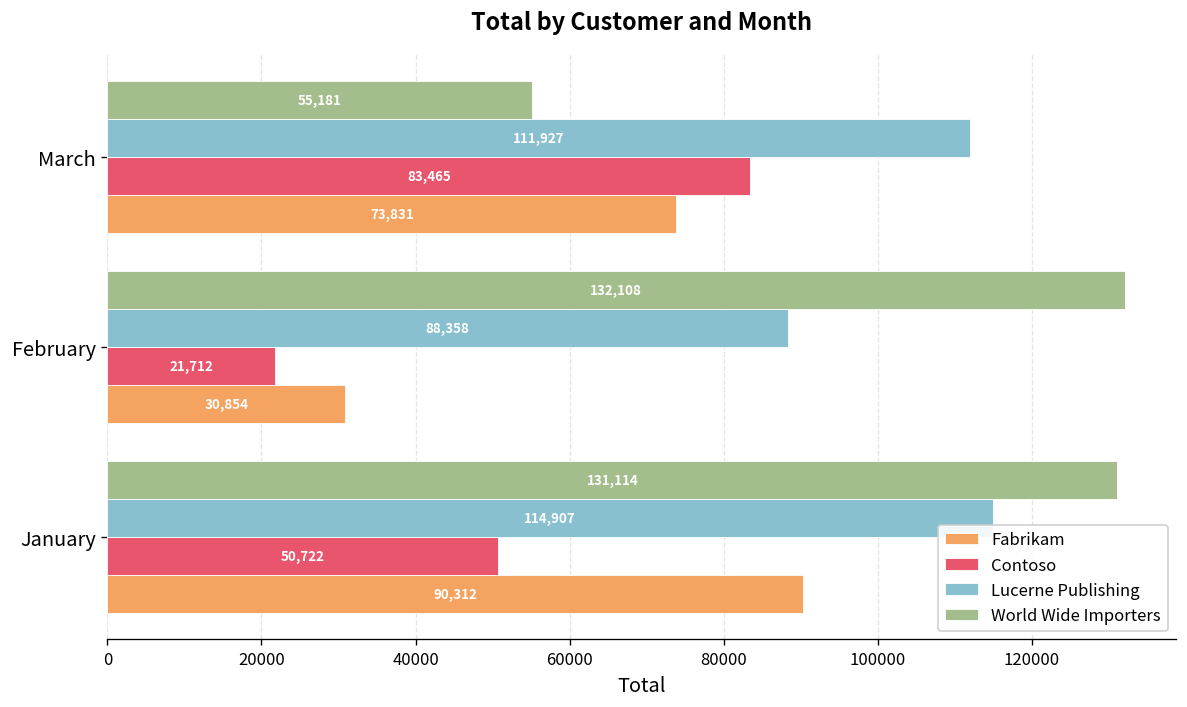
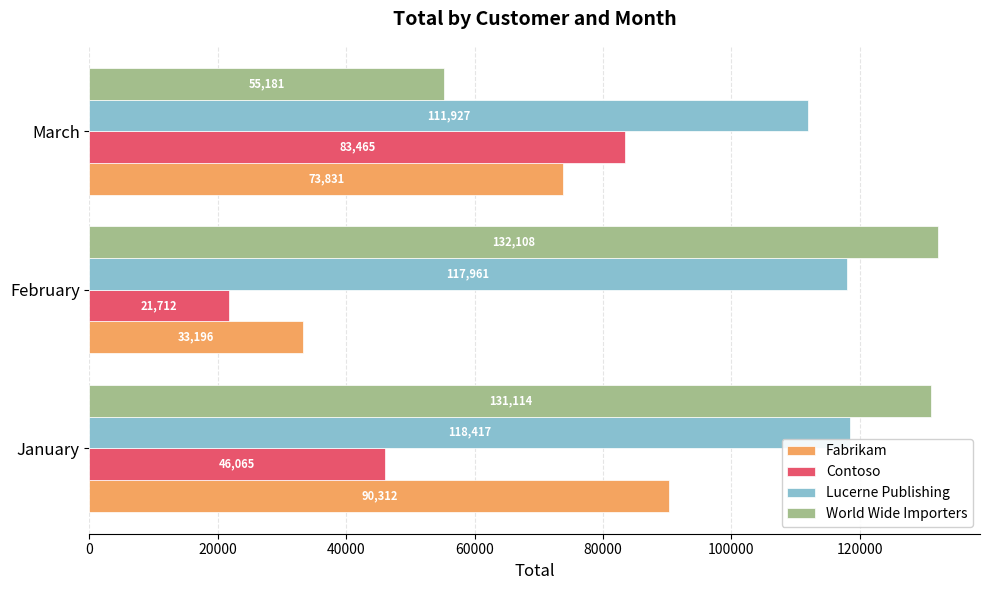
Lucerne Publishing, February: 88,358 -> 117,961
Fabrikam, February: 30,854 -> 33,196
Lucerne Publishing, January: 114,907 -> 118,417
Contoso, January: 50,722 -> 46,065
